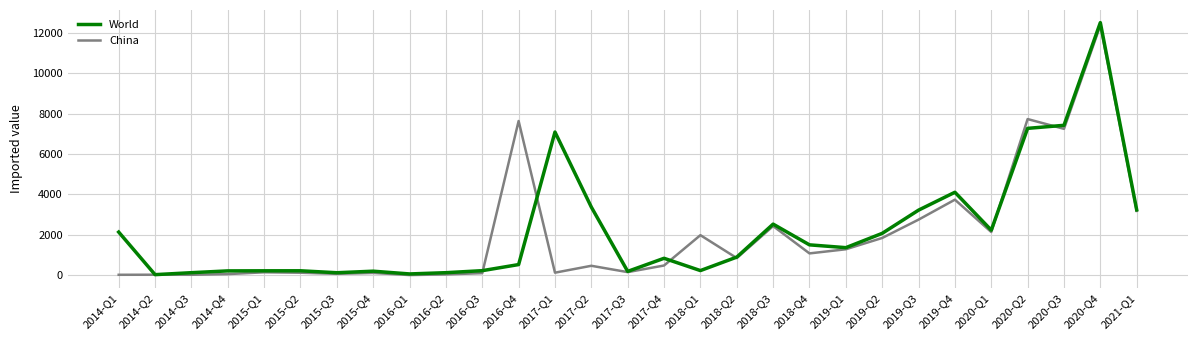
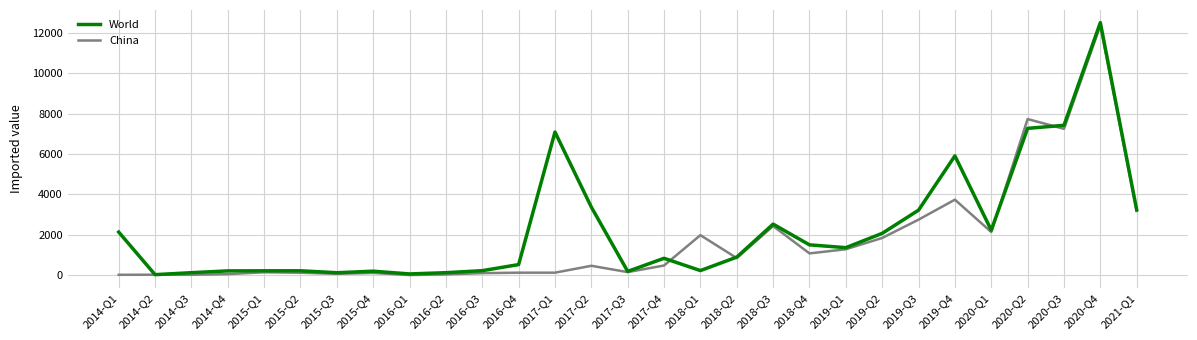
China, 2016-Q4: 7600 -> 100
World, 2019-Q4: 4100 -> 5900
